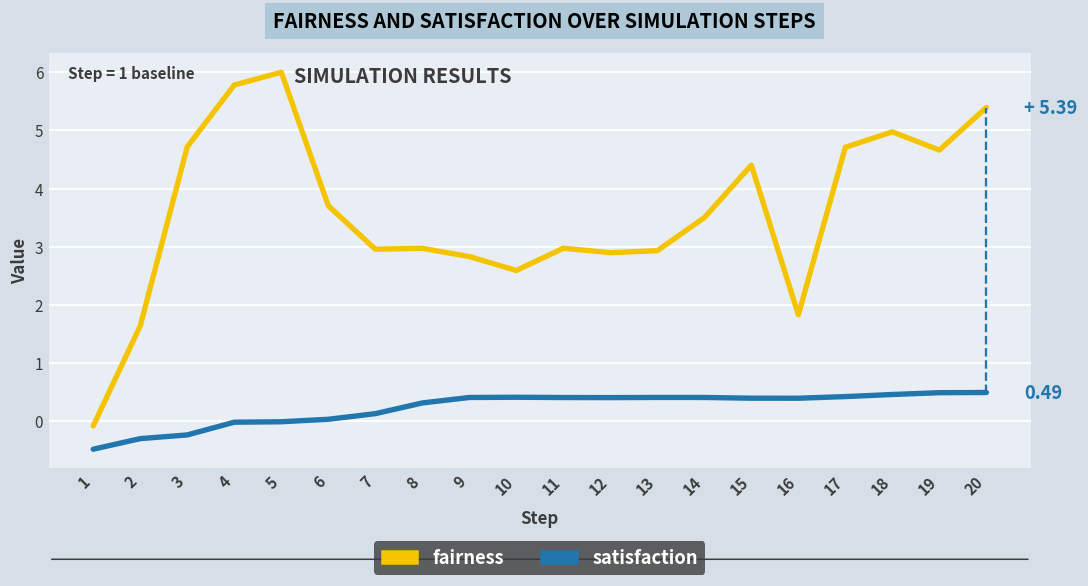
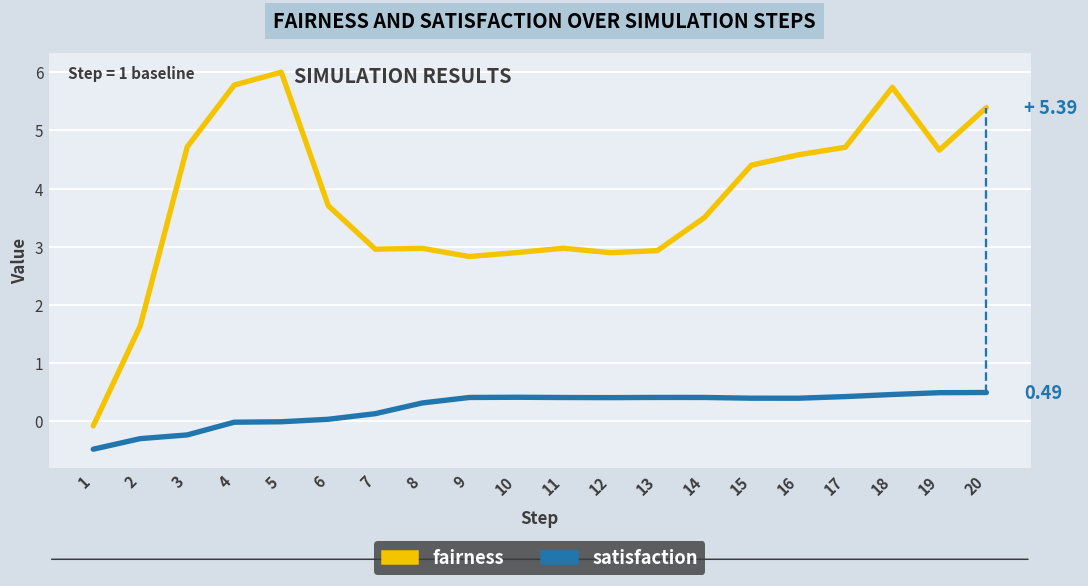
fairness, 10: 2.6 -> 2.9
fairness, 16: 1.8 -> 4.6
fairness, 18: 5.0 -> 5.7
